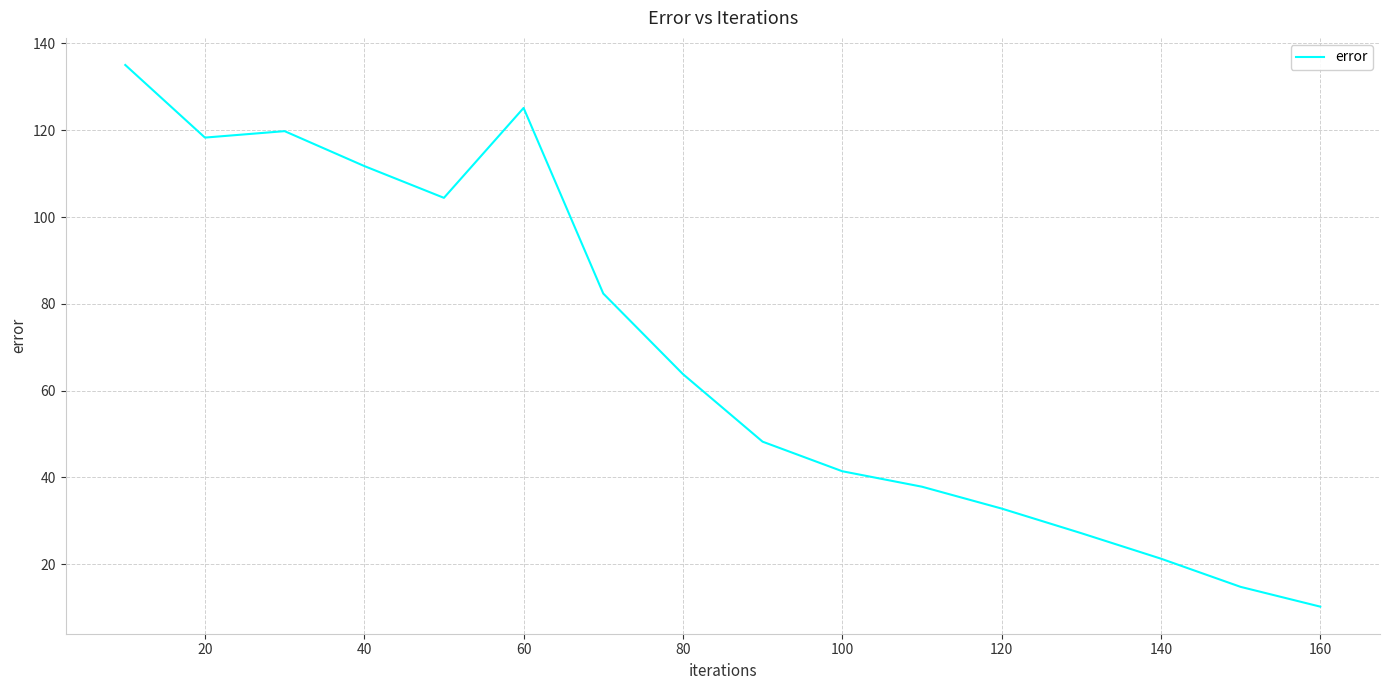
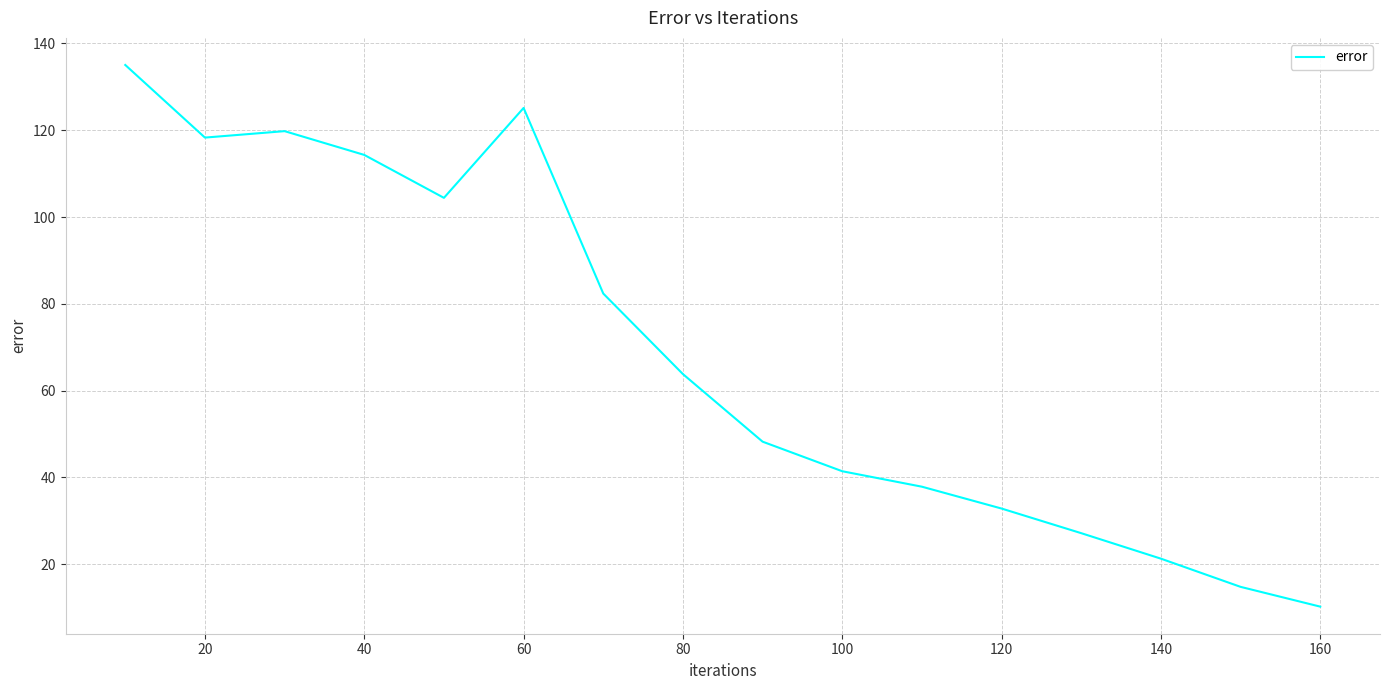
40: 112 -> 114
